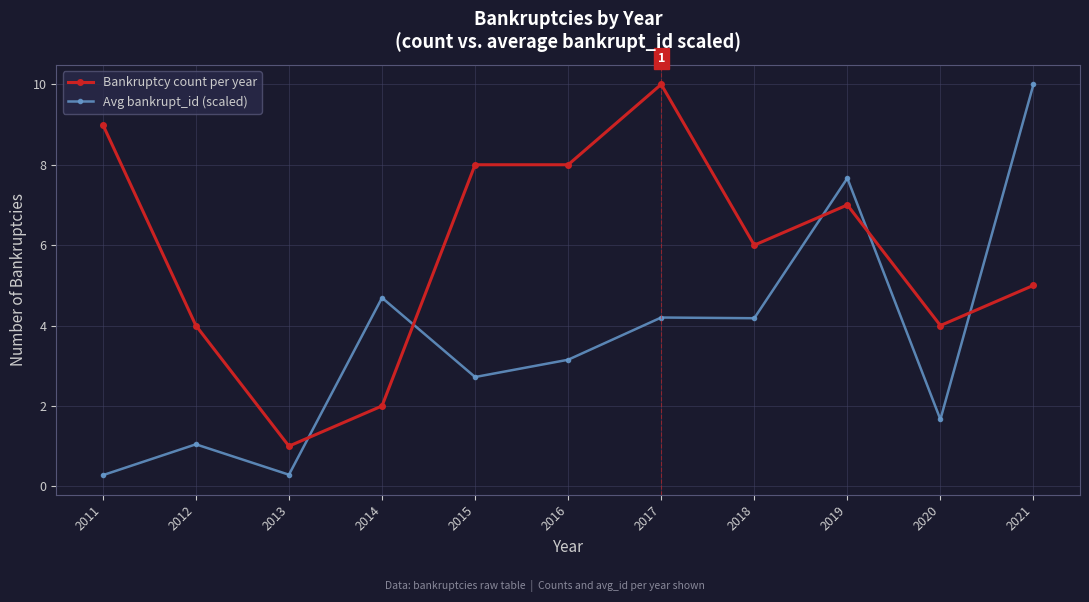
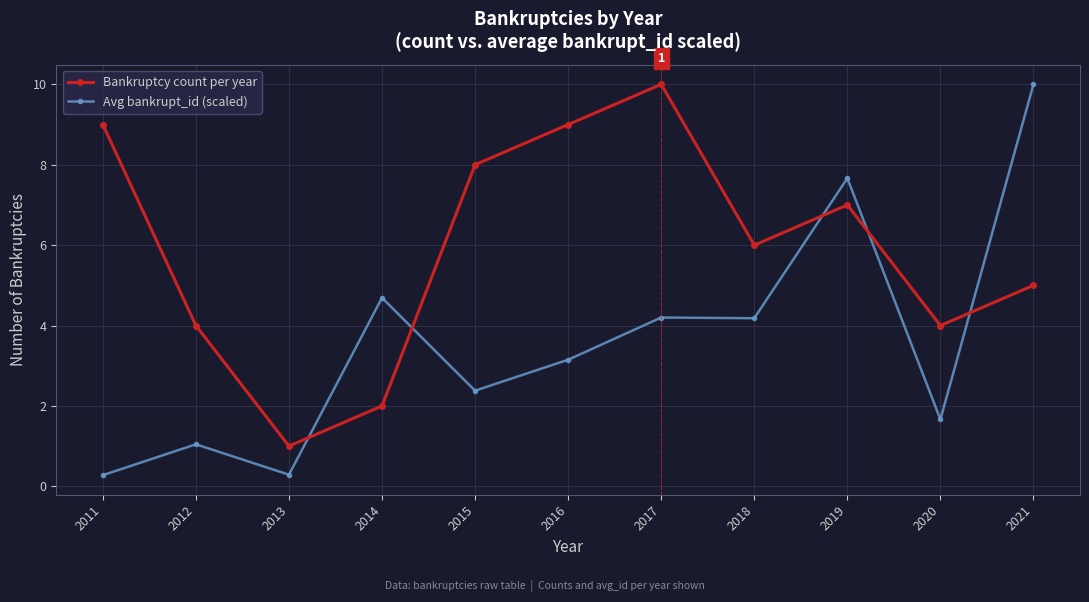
Avg bankrupt_id (scaled), 2015: 2.7 -> 2.4
Bankruptcy count per year, 2016: 8 -> 9
